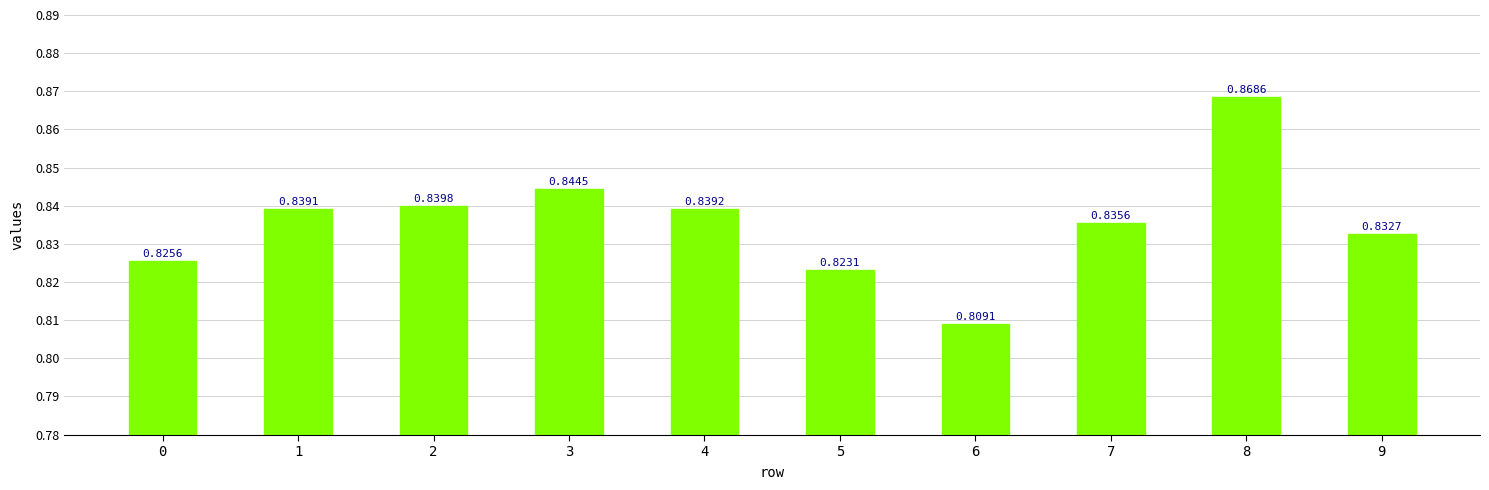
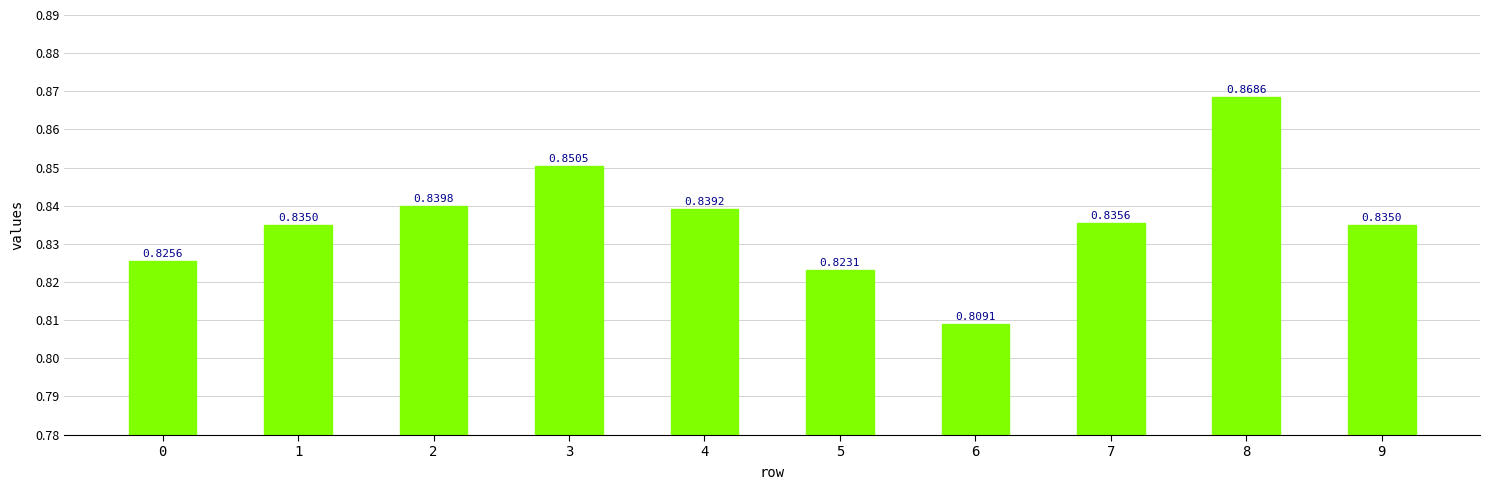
1: 0.8391 -> 0.8350
3: 0.8445 -> 0.8505
9: 0.8327 -> 0.8350
